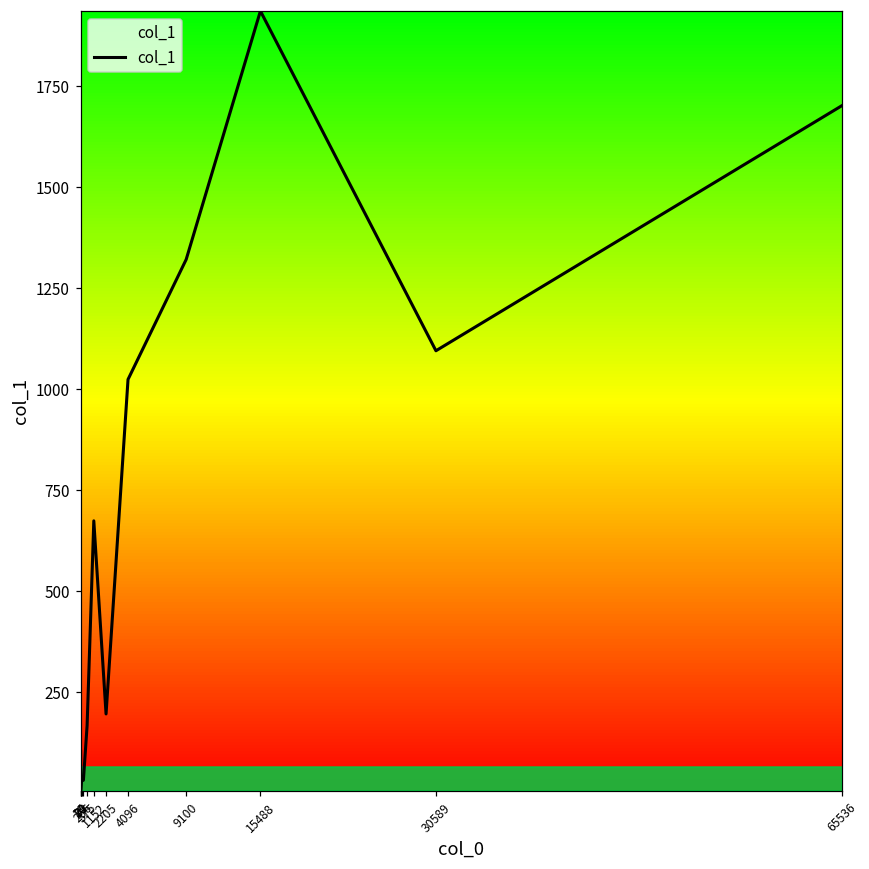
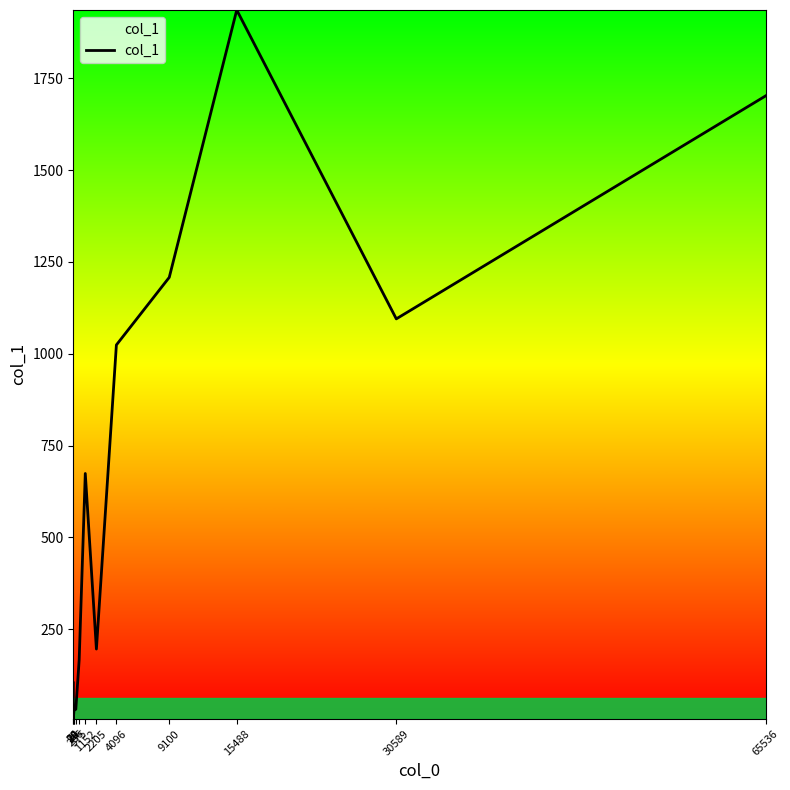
9100: 1320 -> 1210
